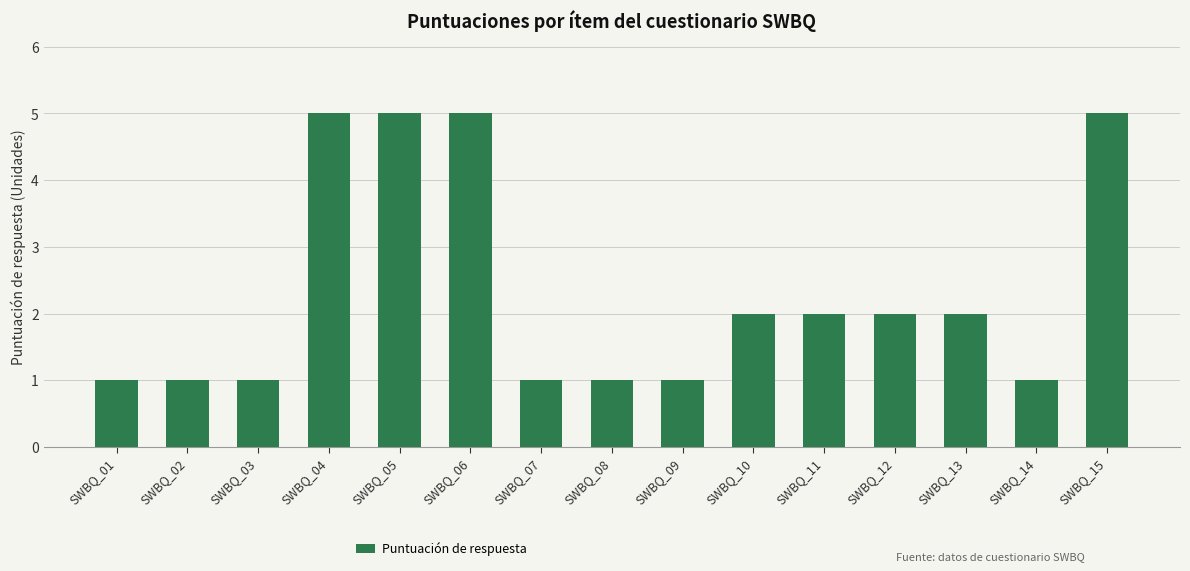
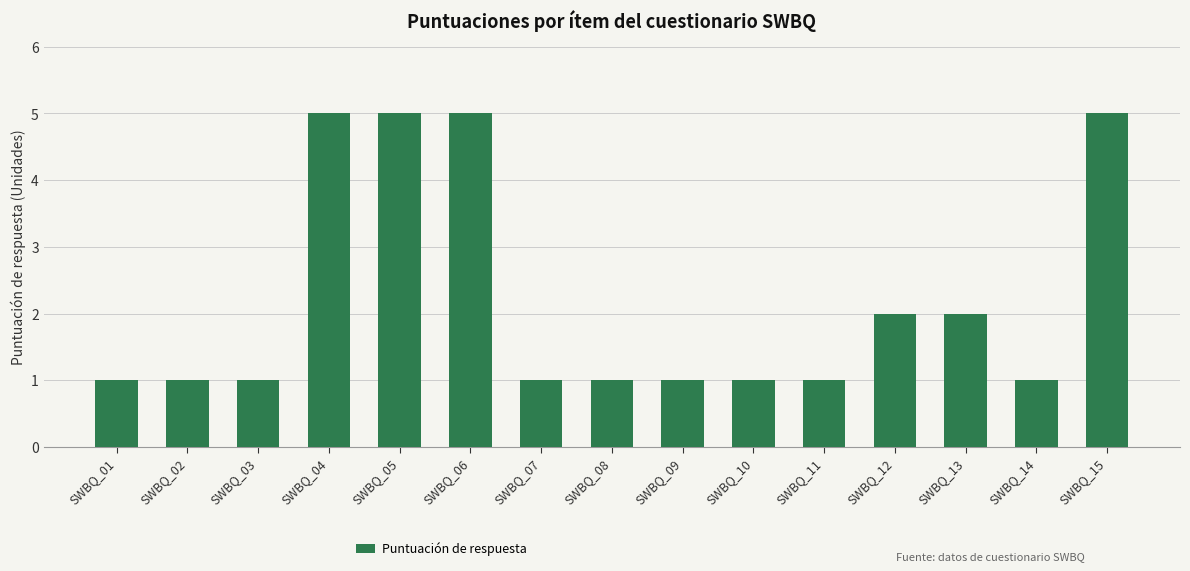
SWBQ_10: 2 -> 1
SWBQ_11: 2 -> 1
